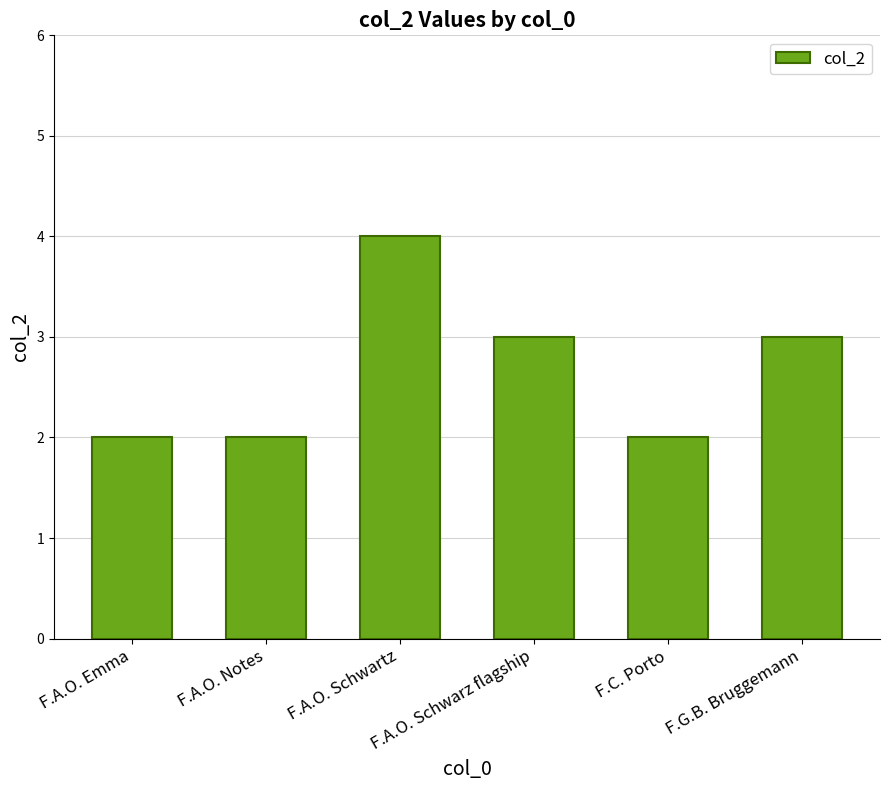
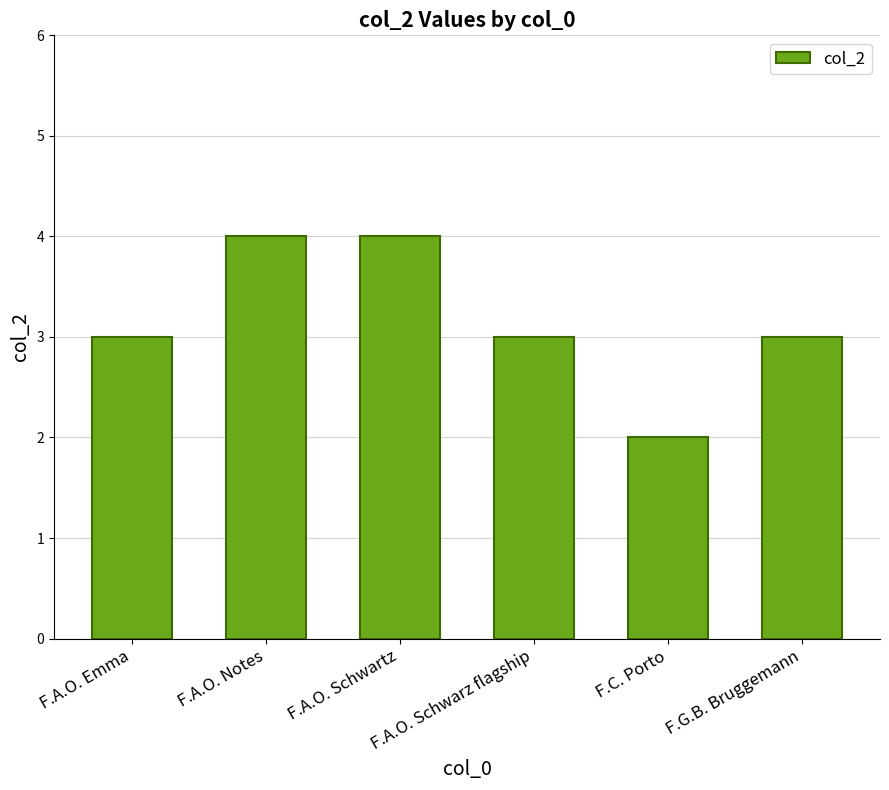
F.A.O. Emma: 2 -> 3
F.A.O. Notes: 2 -> 4
